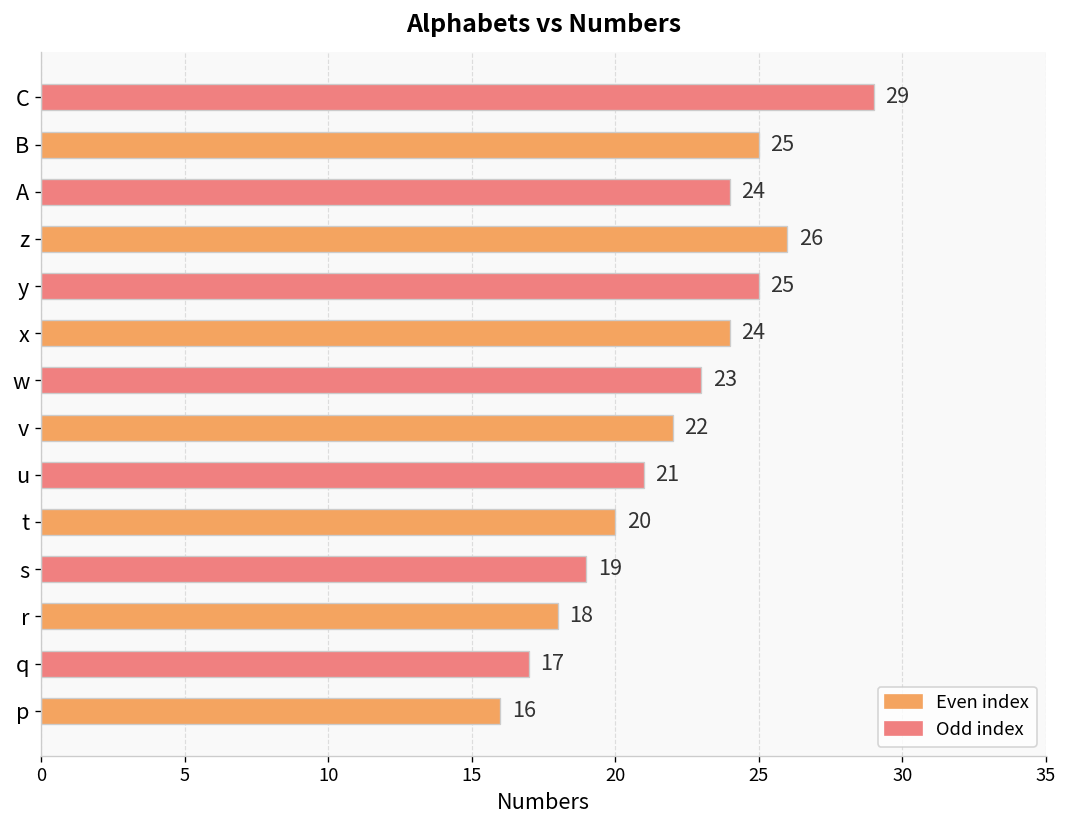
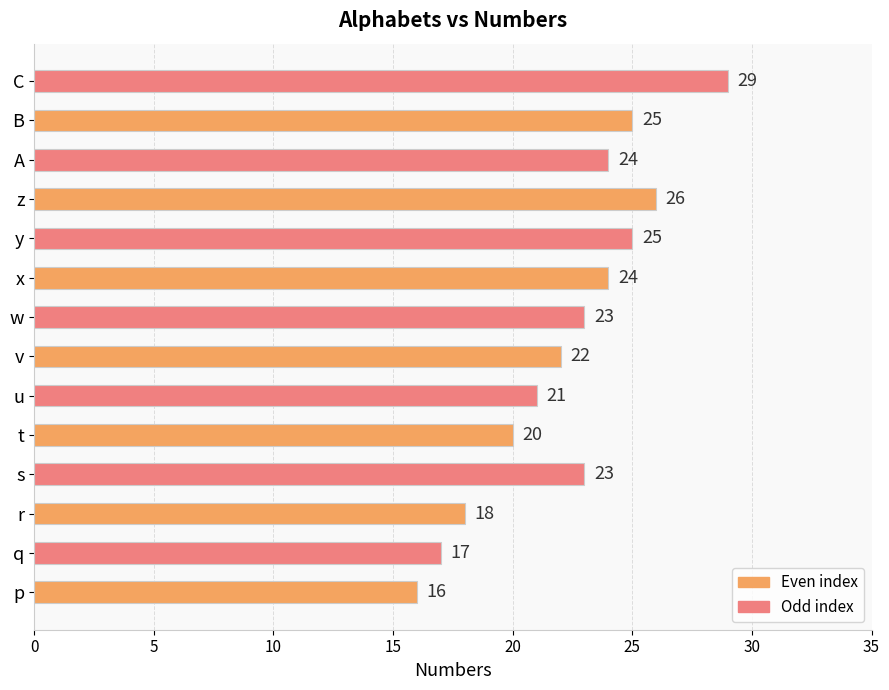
s: 19 -> 23
